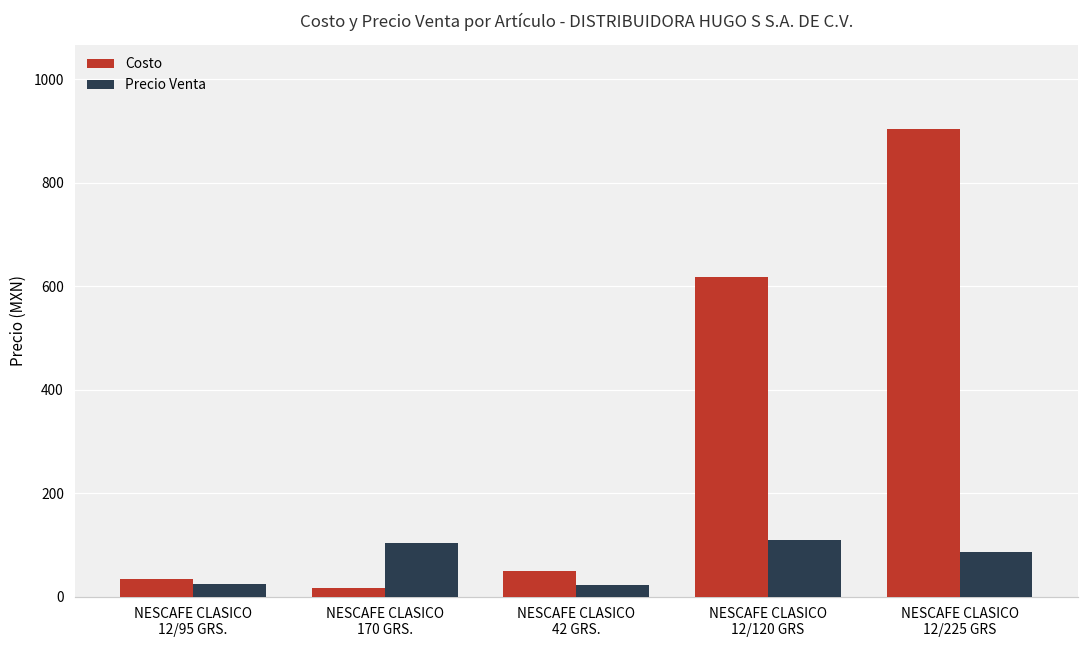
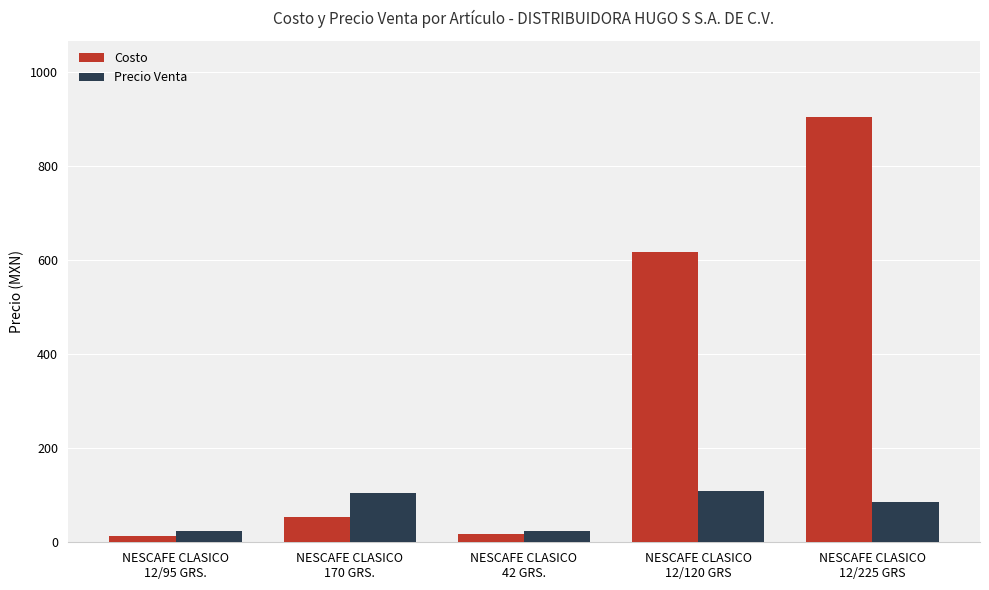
Costo, NESCAFE CLASICO 12/95 GRS.: 30 -> 10
Costo, NESCAFE CLASICO 170 GRS.: 20 -> 50
Costo, NESCAFE CLASICO 42 GRS.: 50 -> 20
